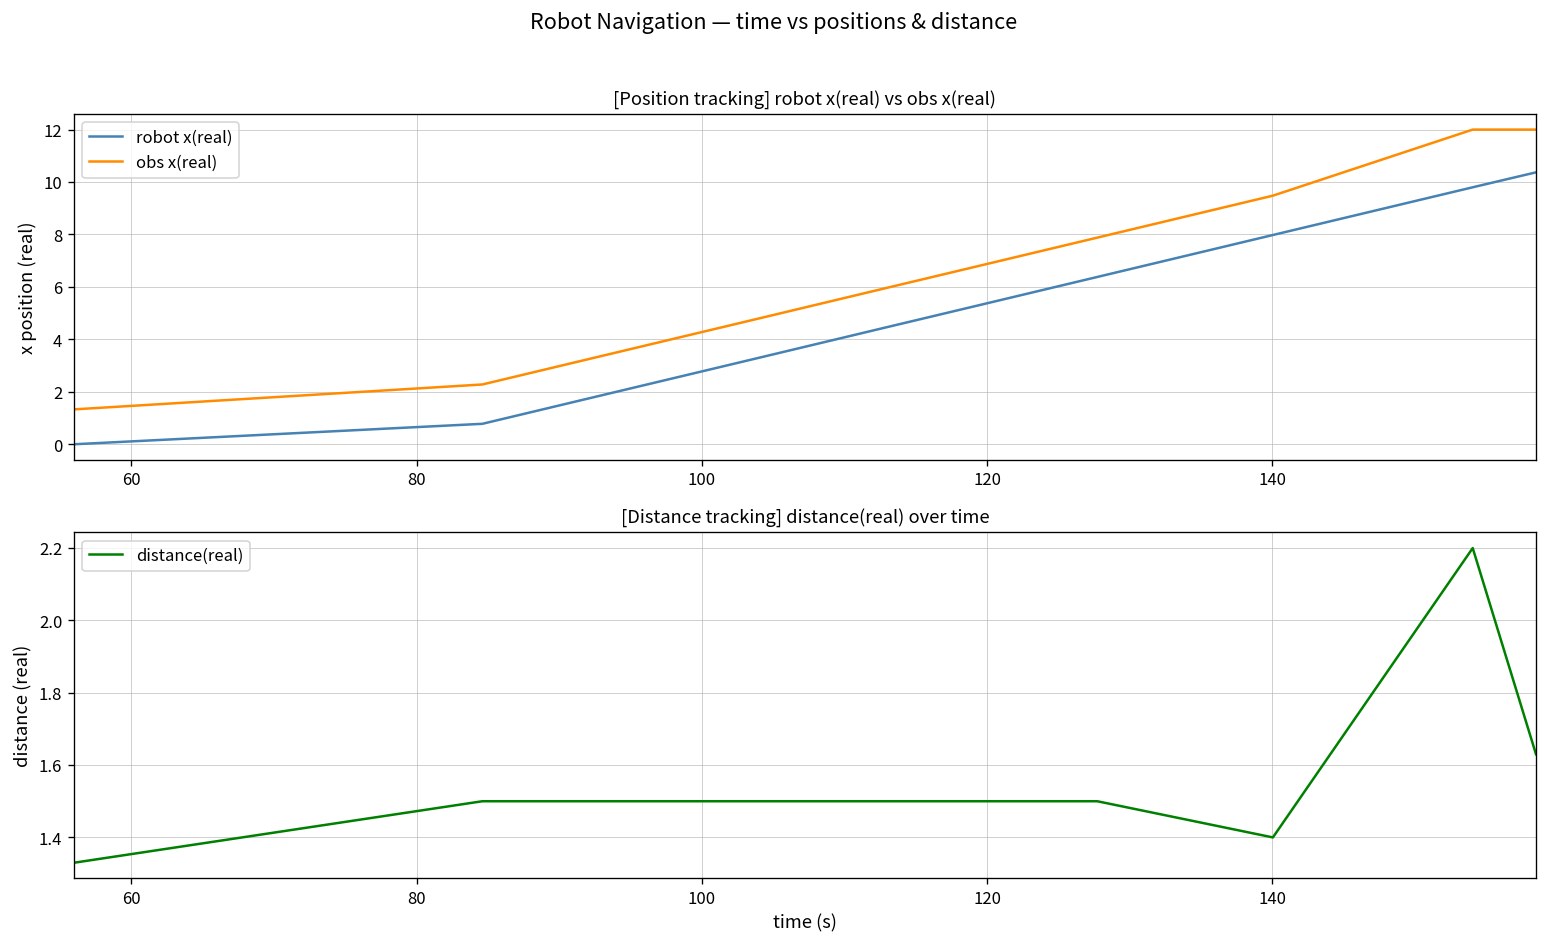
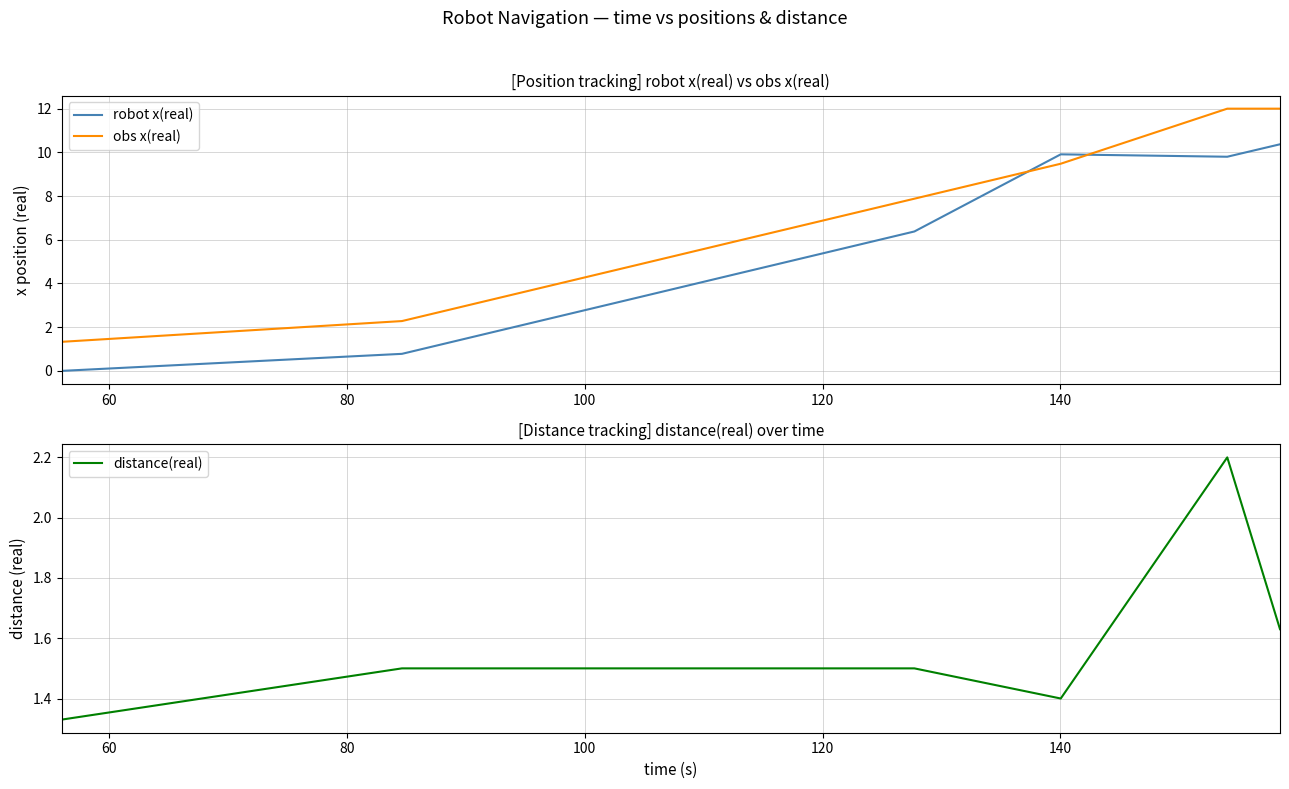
[Position tracking] robot x(real) vs obs x(real), robot x(real), 140: 8.0 -> 9.9
